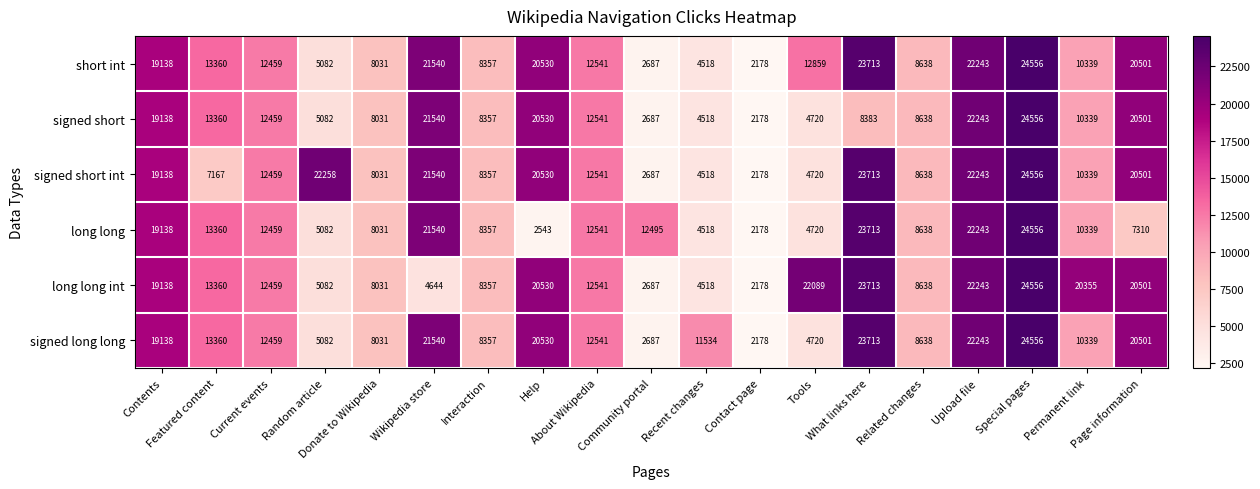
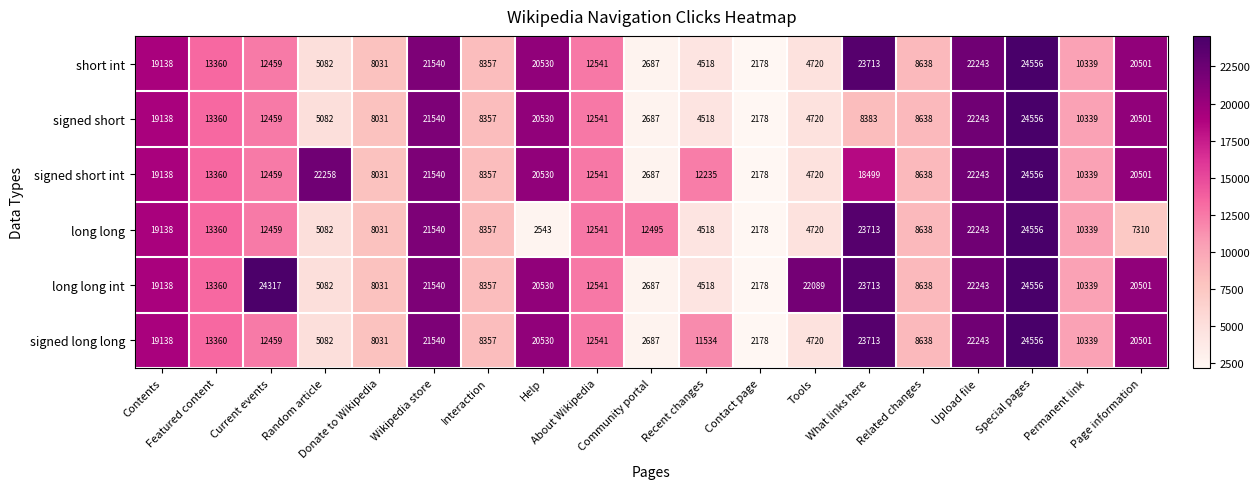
short int, Tools: 12859 -> 4720
signed short int, Featured content: 7167 -> 13360
signed short int, Recent changes: 4518 -> 12235
signed short int, What links here: 23713 -> 18499
long long int, Current events: 12459 -> 24317
long long int, Wikipedia store: 4644 -> 21540
long long int, Permanent link: 20355 -> 10339
